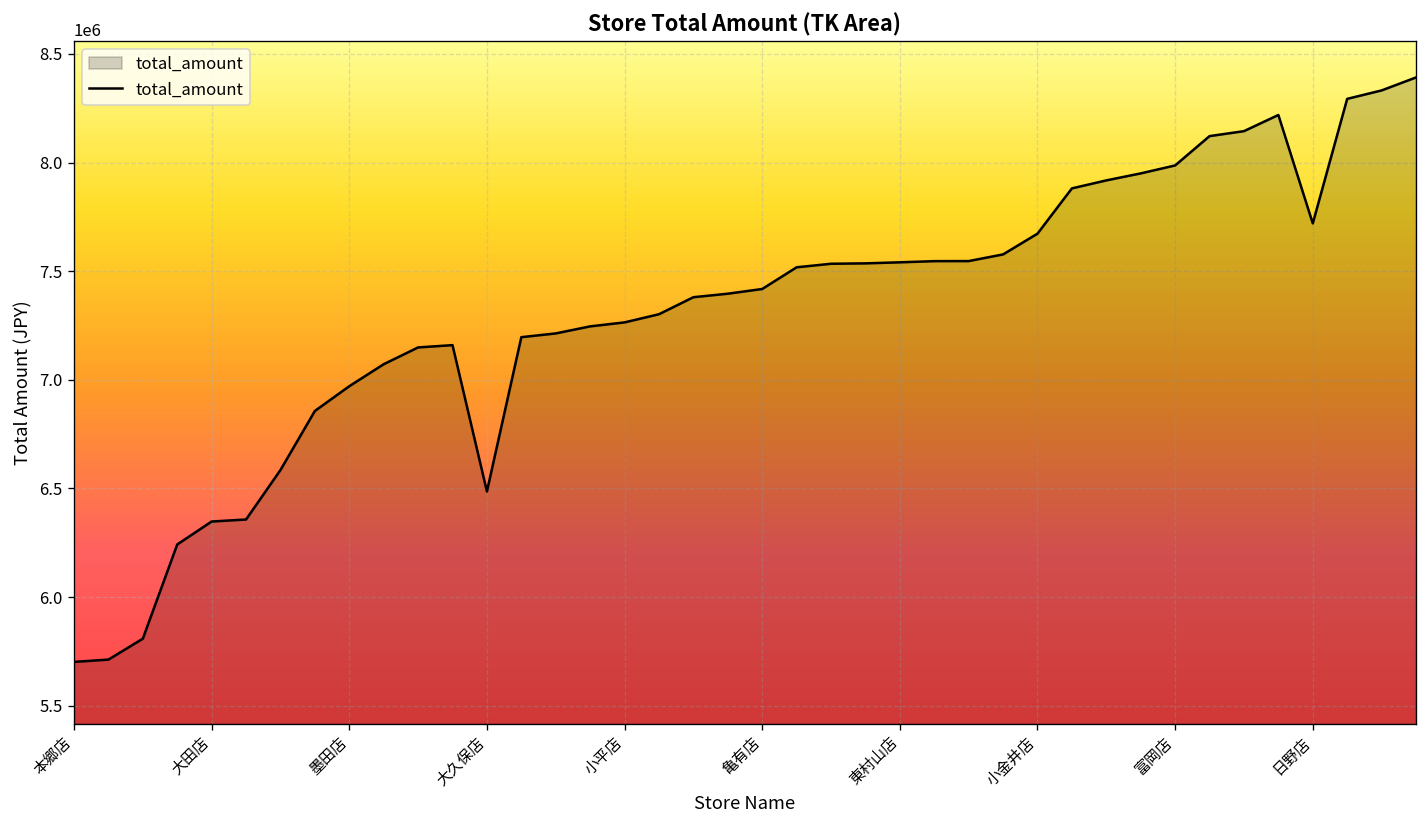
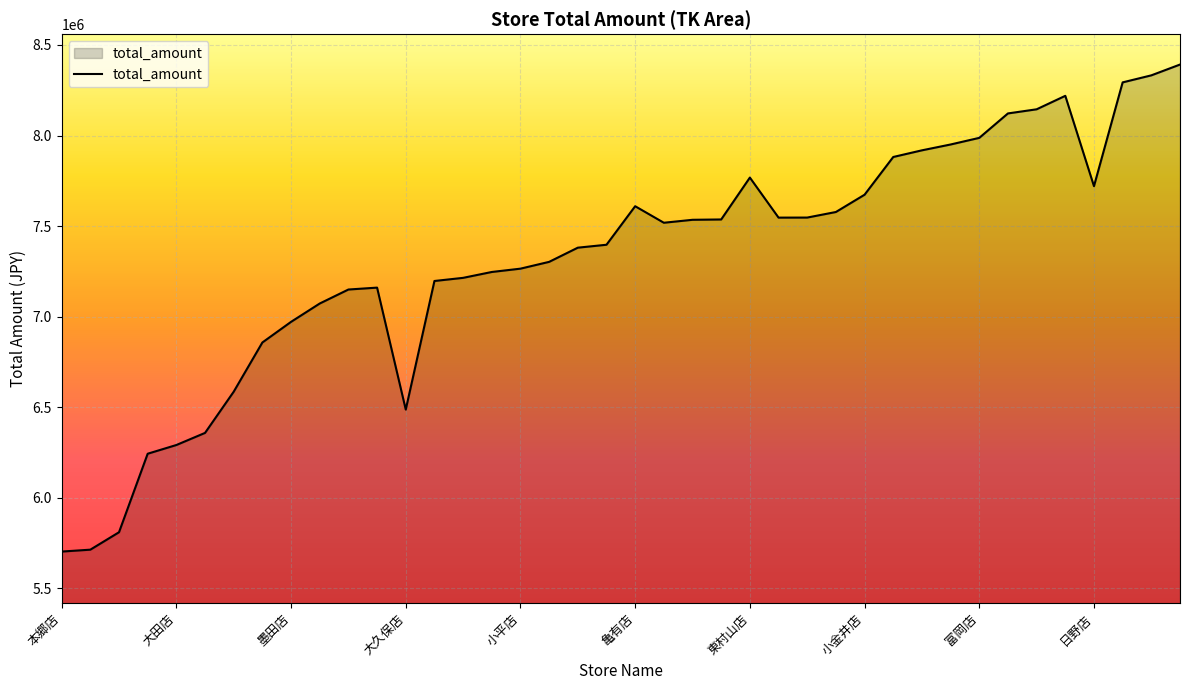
大田店: 6350000 -> 6290000
亀有店: 7420000 -> 7610000
東村山店: 7540000 -> 7770000
